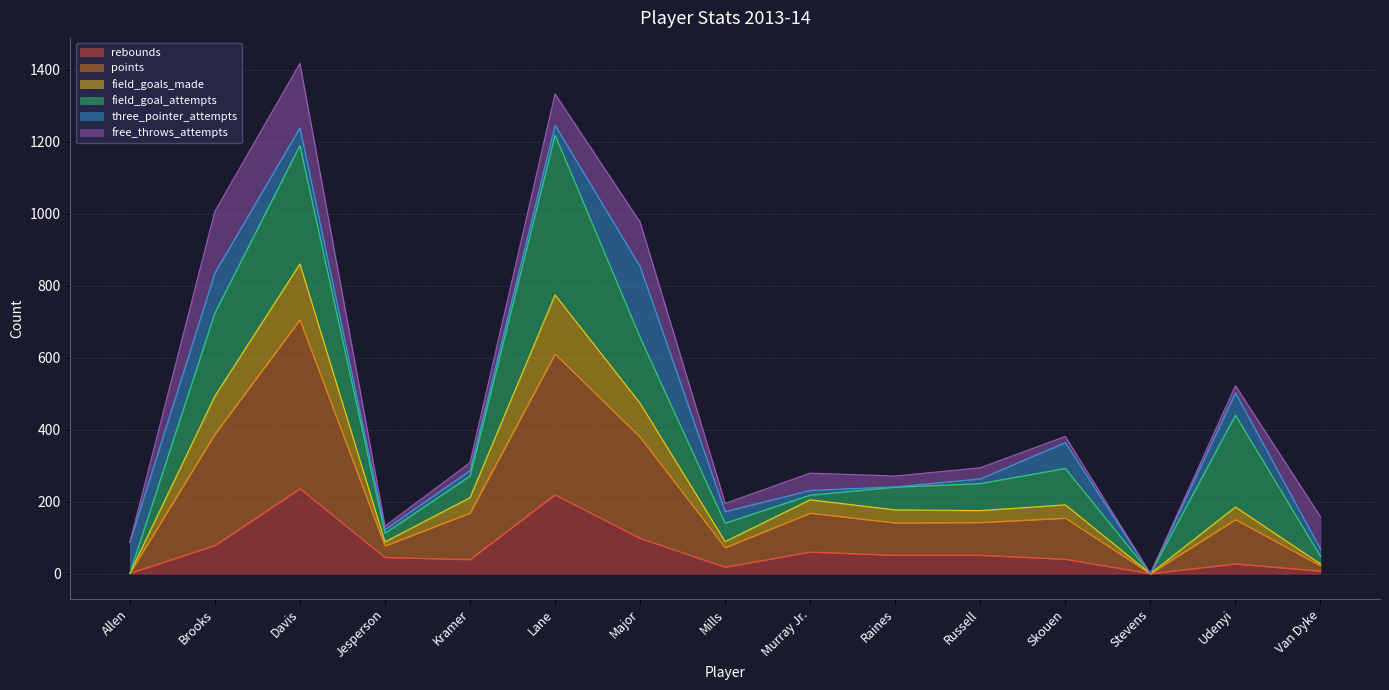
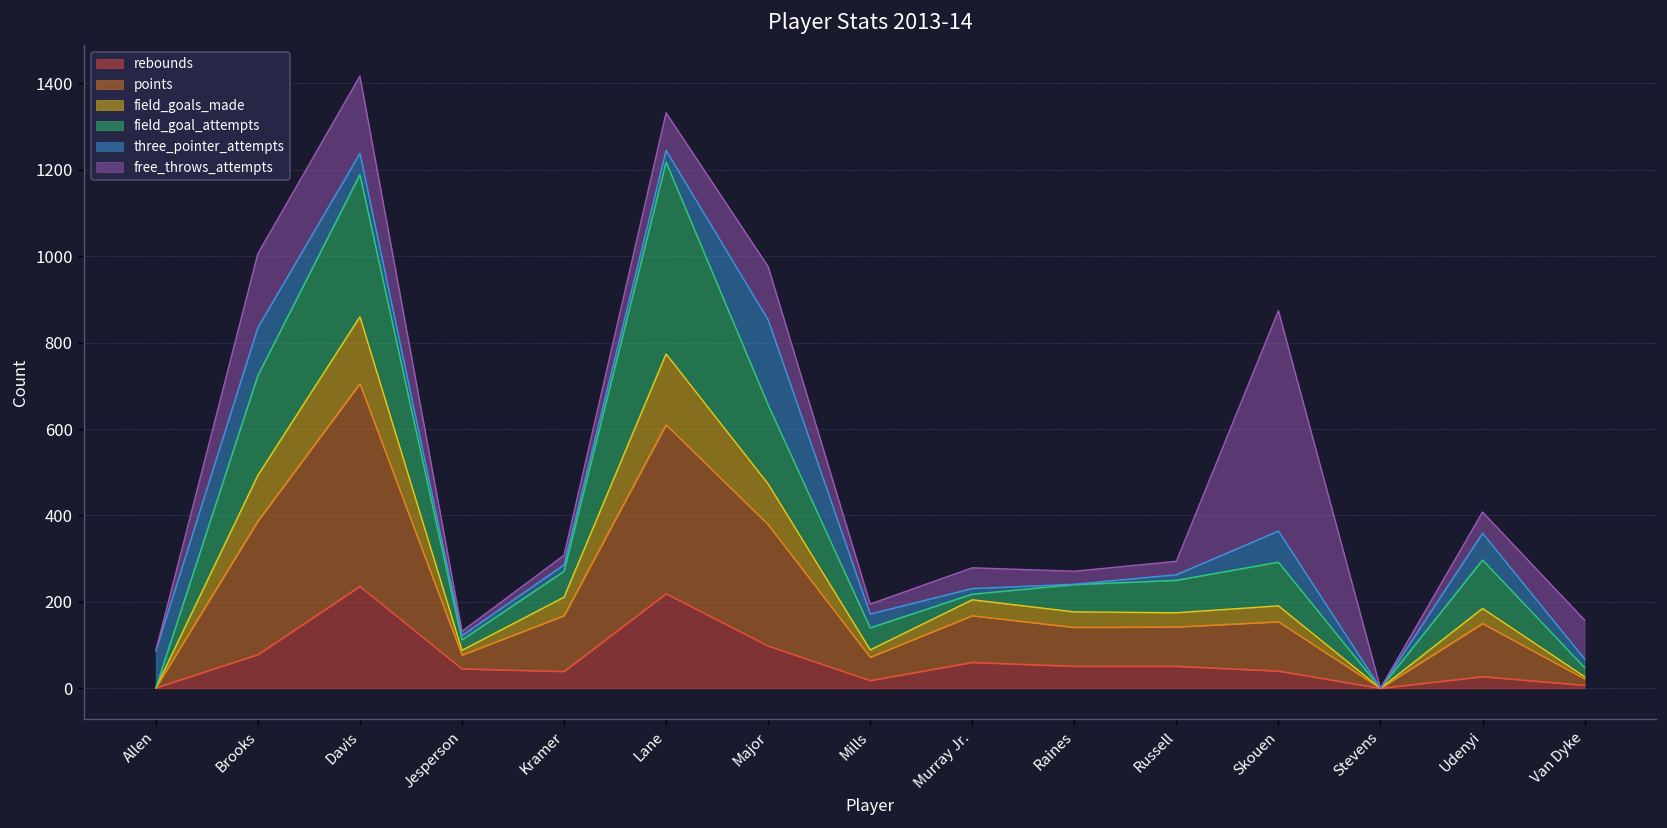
free_throws_attempts, Skouen: 20 -> 510
field_goal_attempts, Udenyi: 260 -> 110
free_throws_attempts, Udenyi: 20 -> 50
